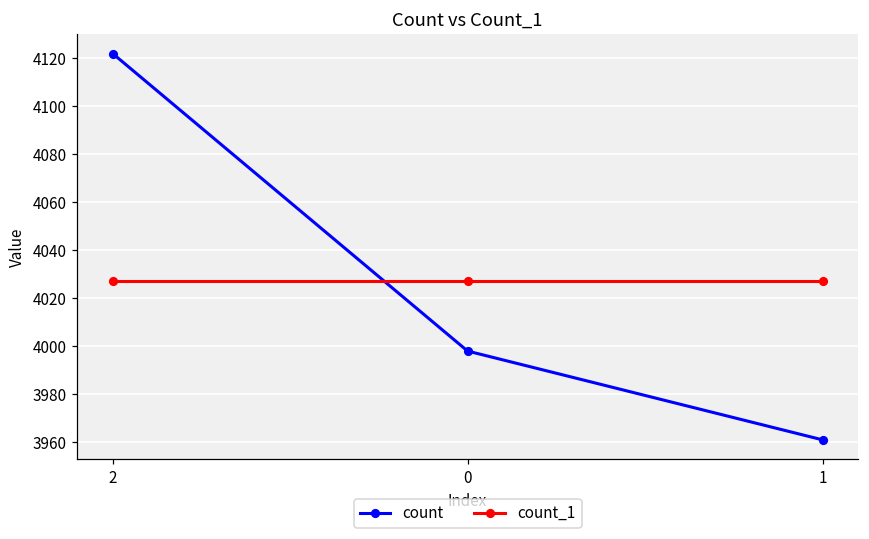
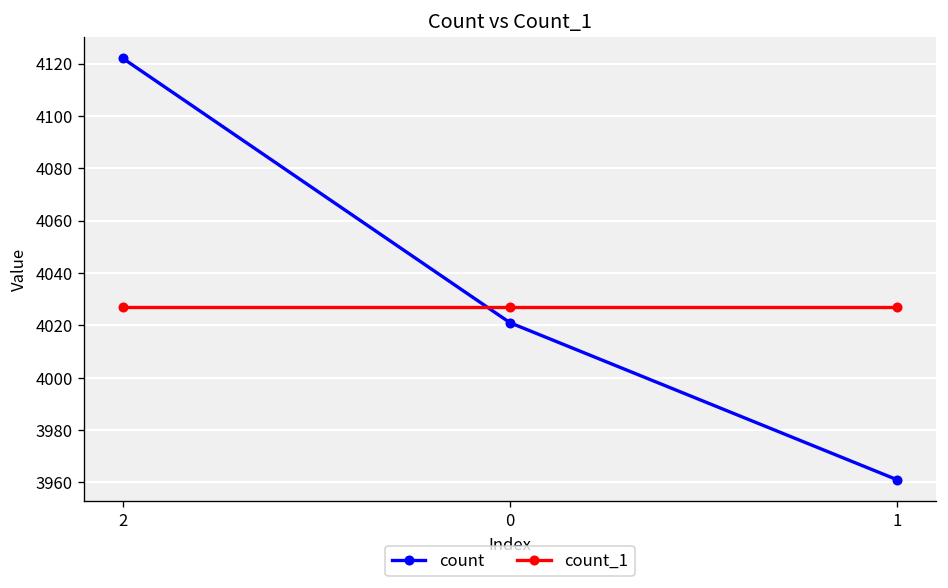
count, 0: 3998 -> 4021
